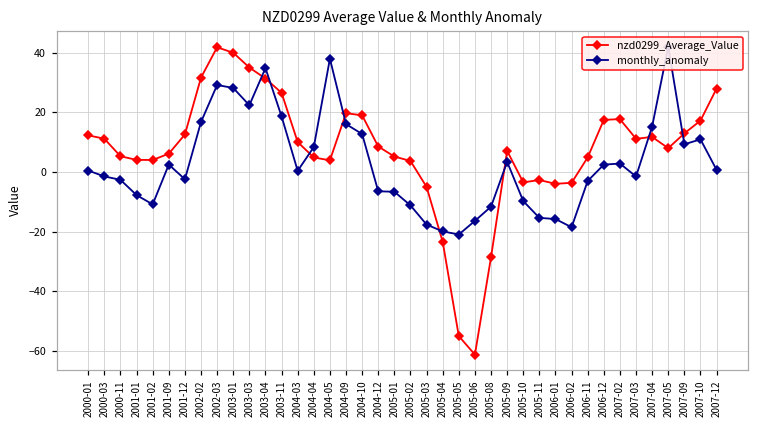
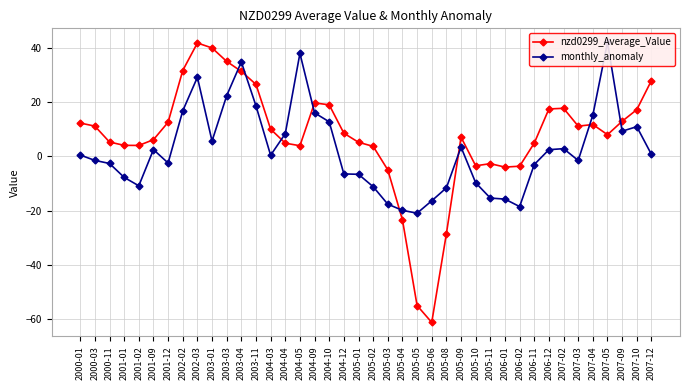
monthly_anomaly, 2003-01: 28 -> 6
